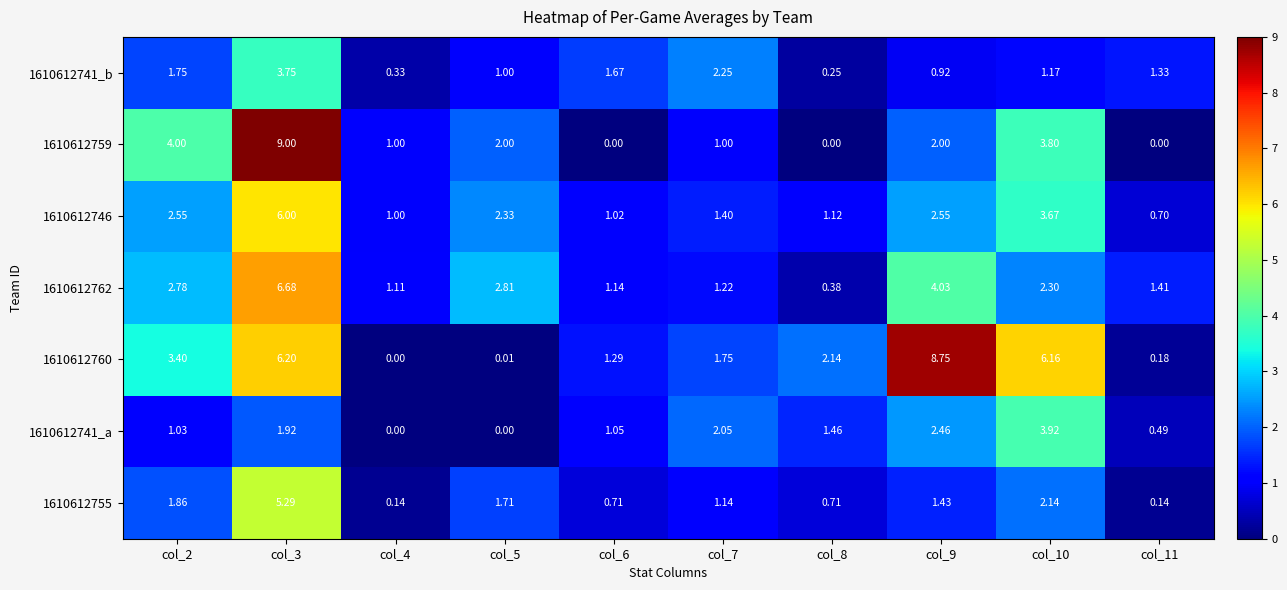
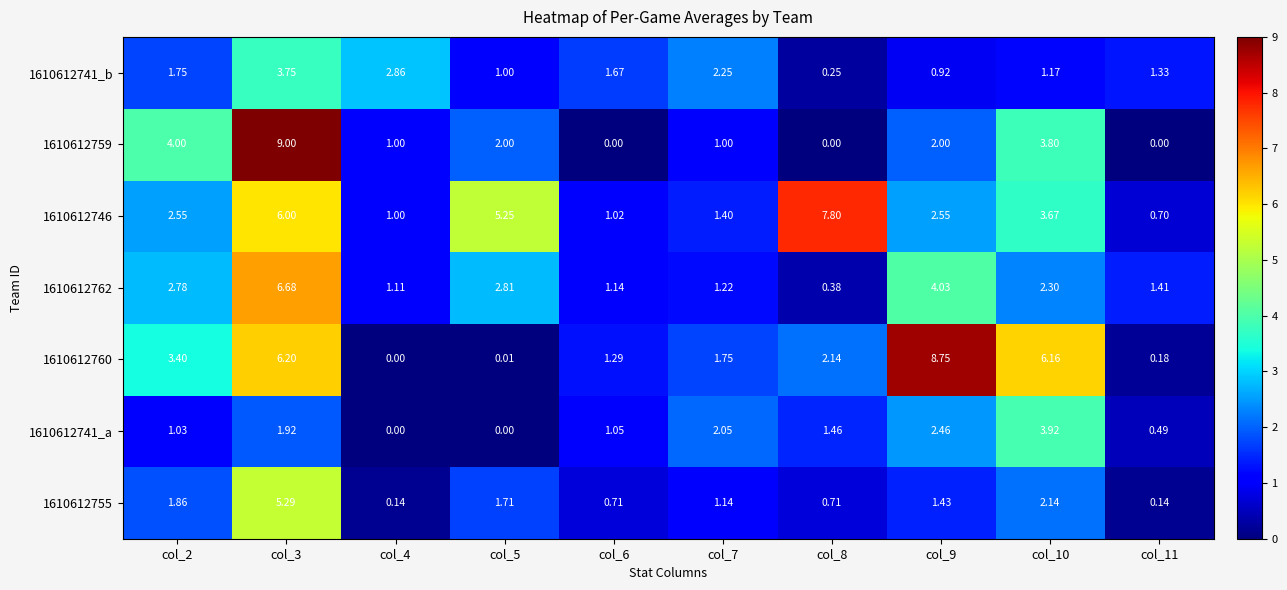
1610612741_b, col_4: 0.33 -> 2.86
1610612746, col_5: 2.33 -> 5.25
1610612746, col_8: 1.12 -> 7.80
